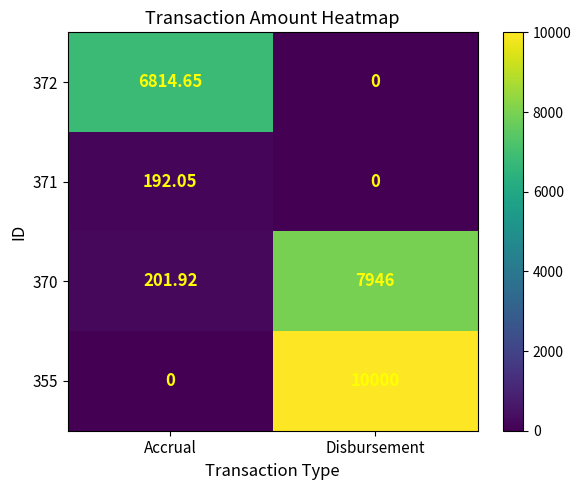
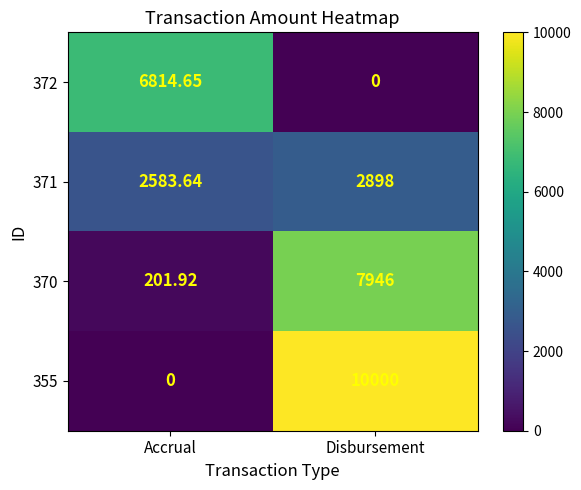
371, Accrual: 192.05 -> 2583.64
371, Disbursement: 0 -> 2898
